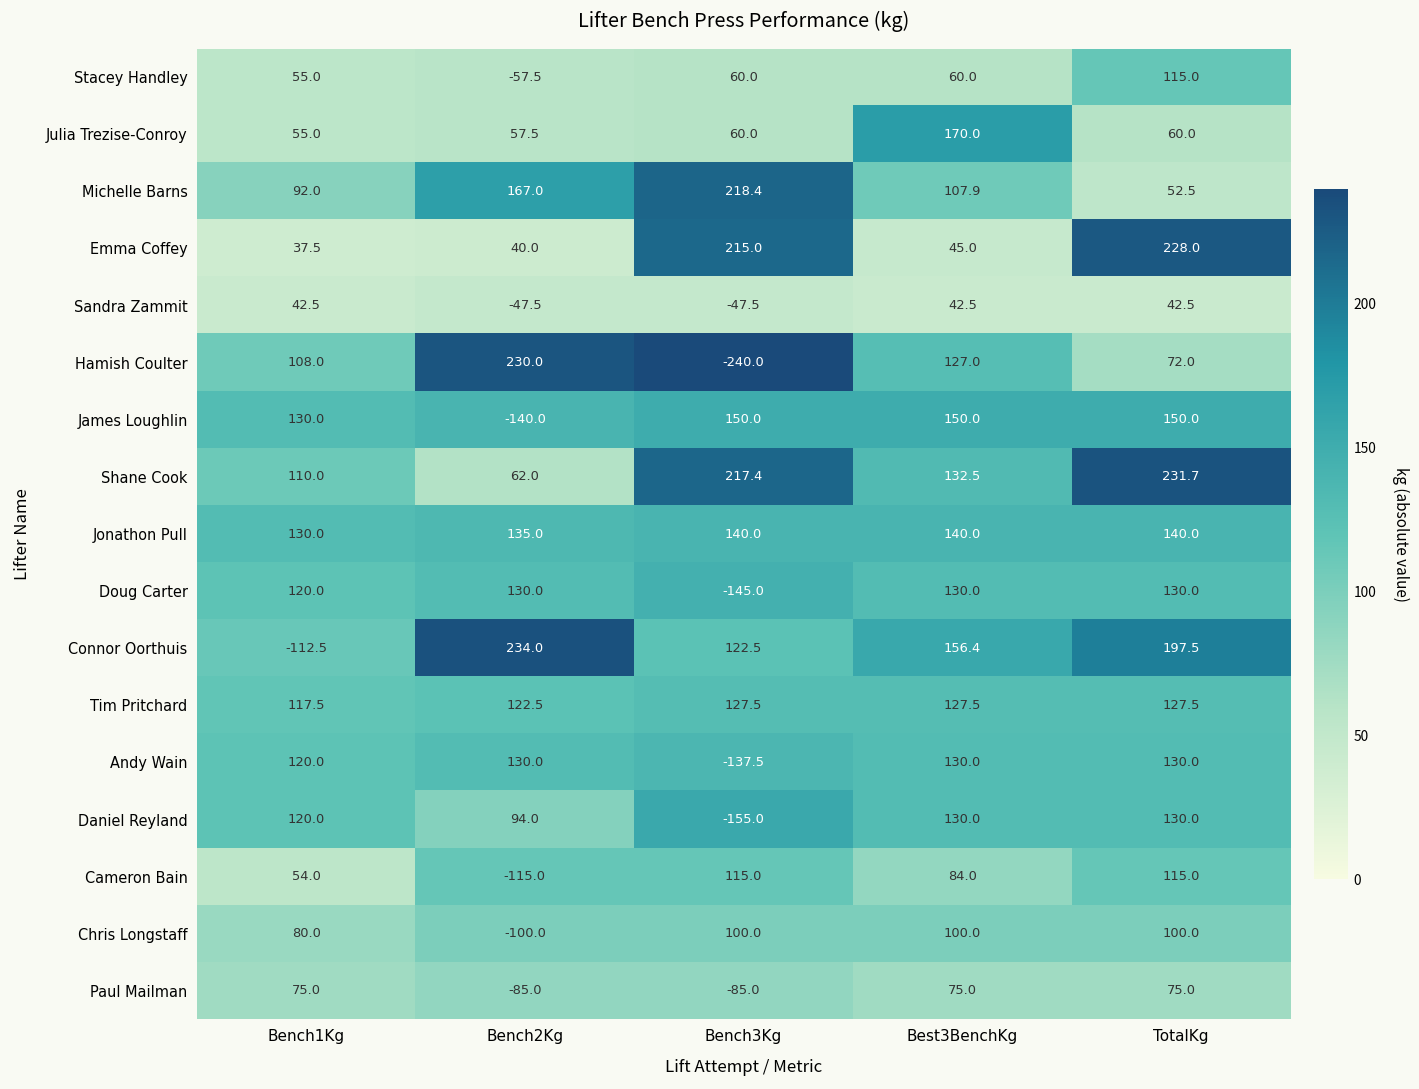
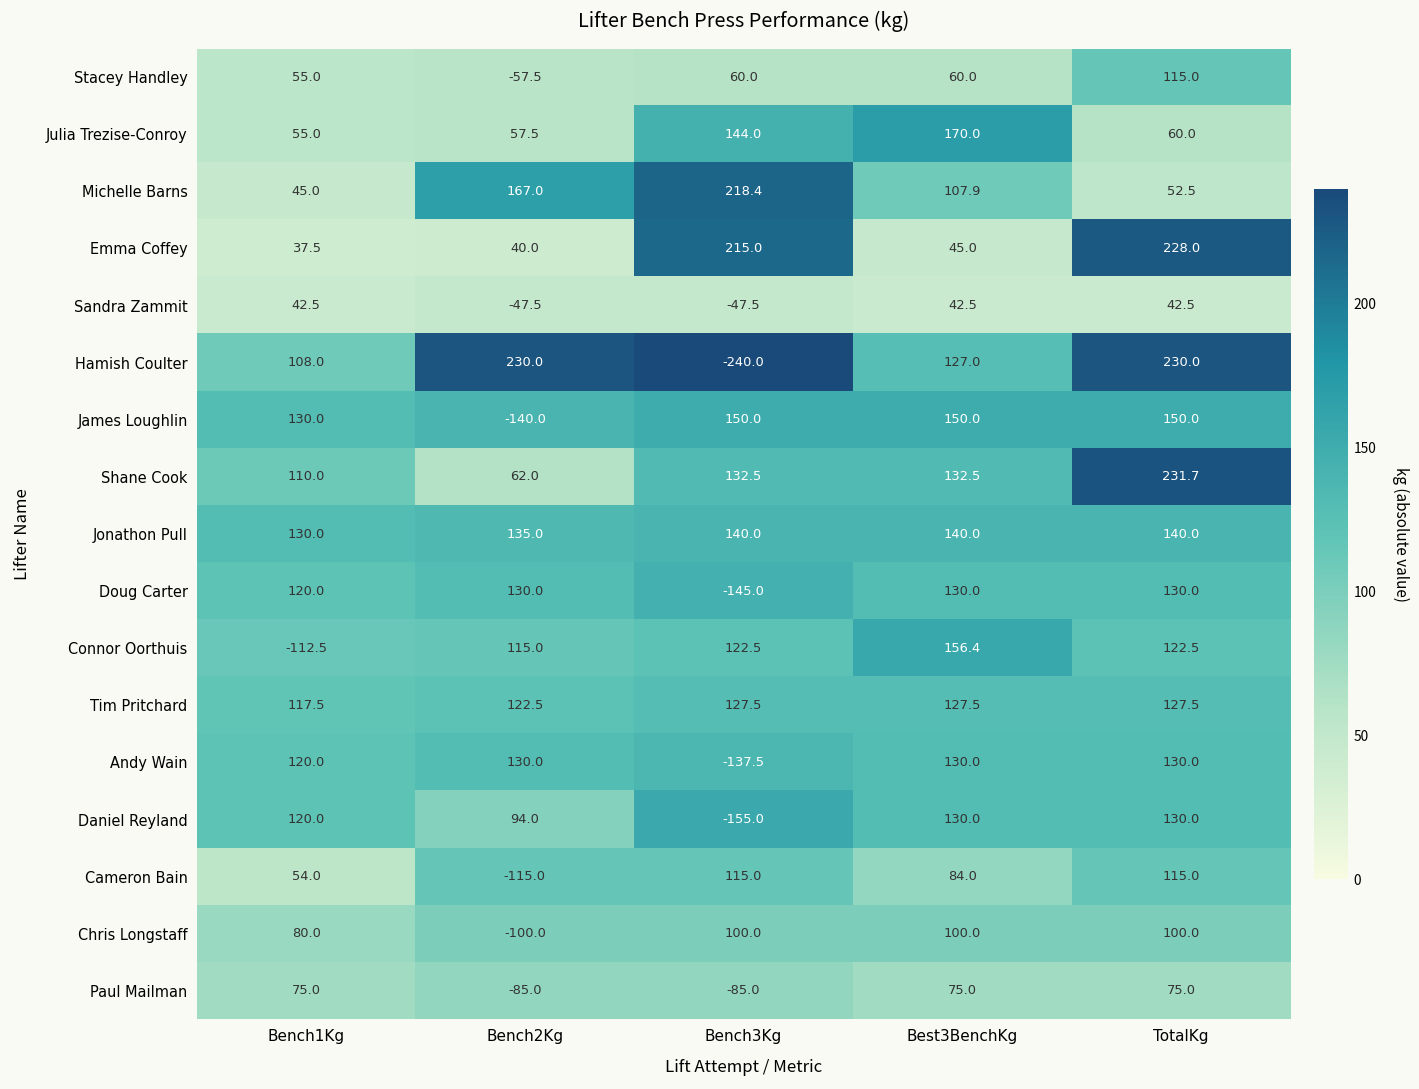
Julia Trezise-Conroy, Bench3Kg: 60.0 -> 144.0
Michelle Barns, Bench1Kg: 92.0 -> 45.0
Hamish Coulter, TotalKg: 72.0 -> 230.0
Shane Cook, Bench3Kg: 217.4 -> 132.5
Connor Oorthuis, Bench2Kg: 234.0 -> 115.0
Connor Oorthuis, TotalKg: 197.5 -> 122.5
